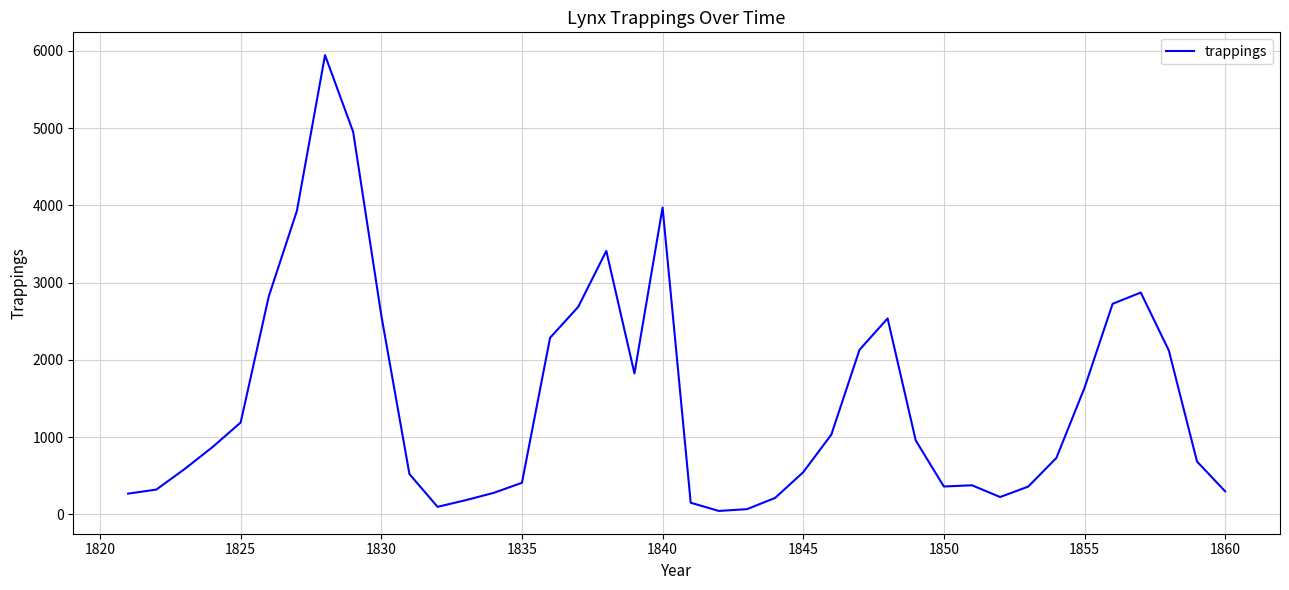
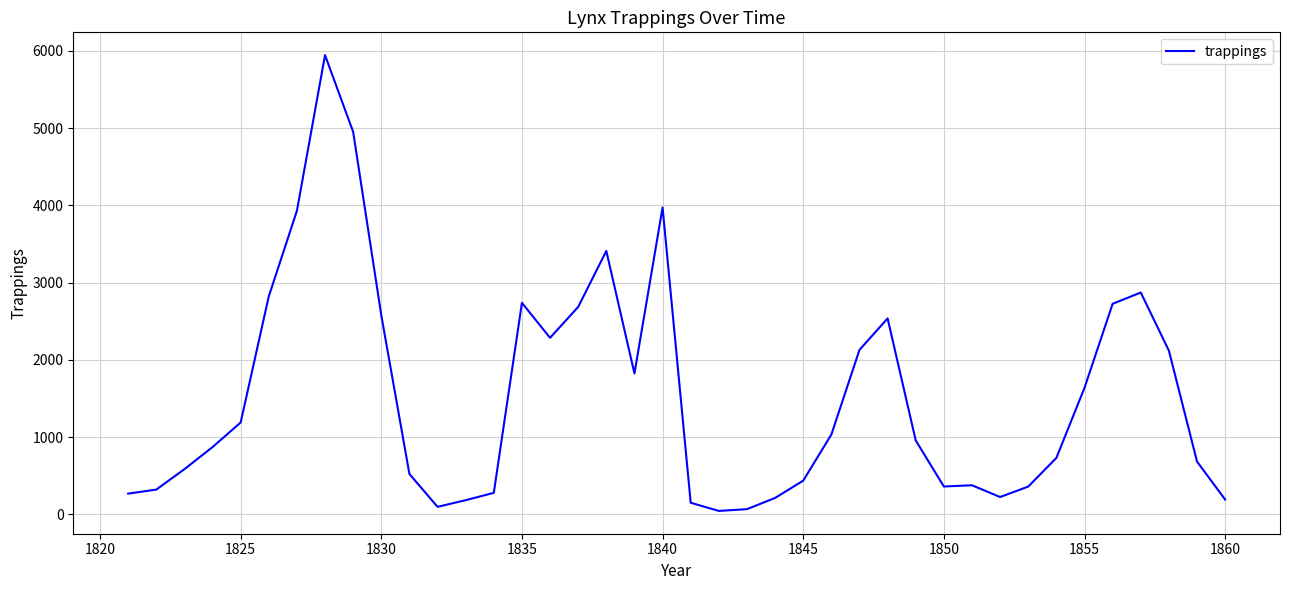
1835: 400 -> 2700
1845: 500 -> 400
1860: 300 -> 200
